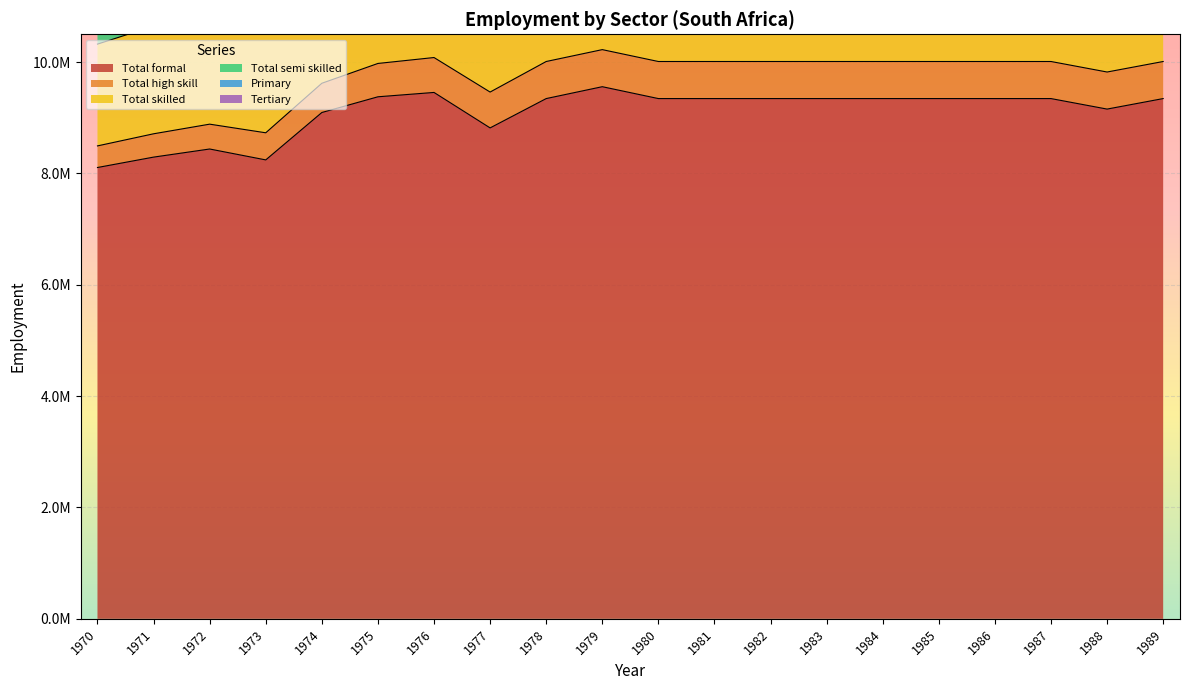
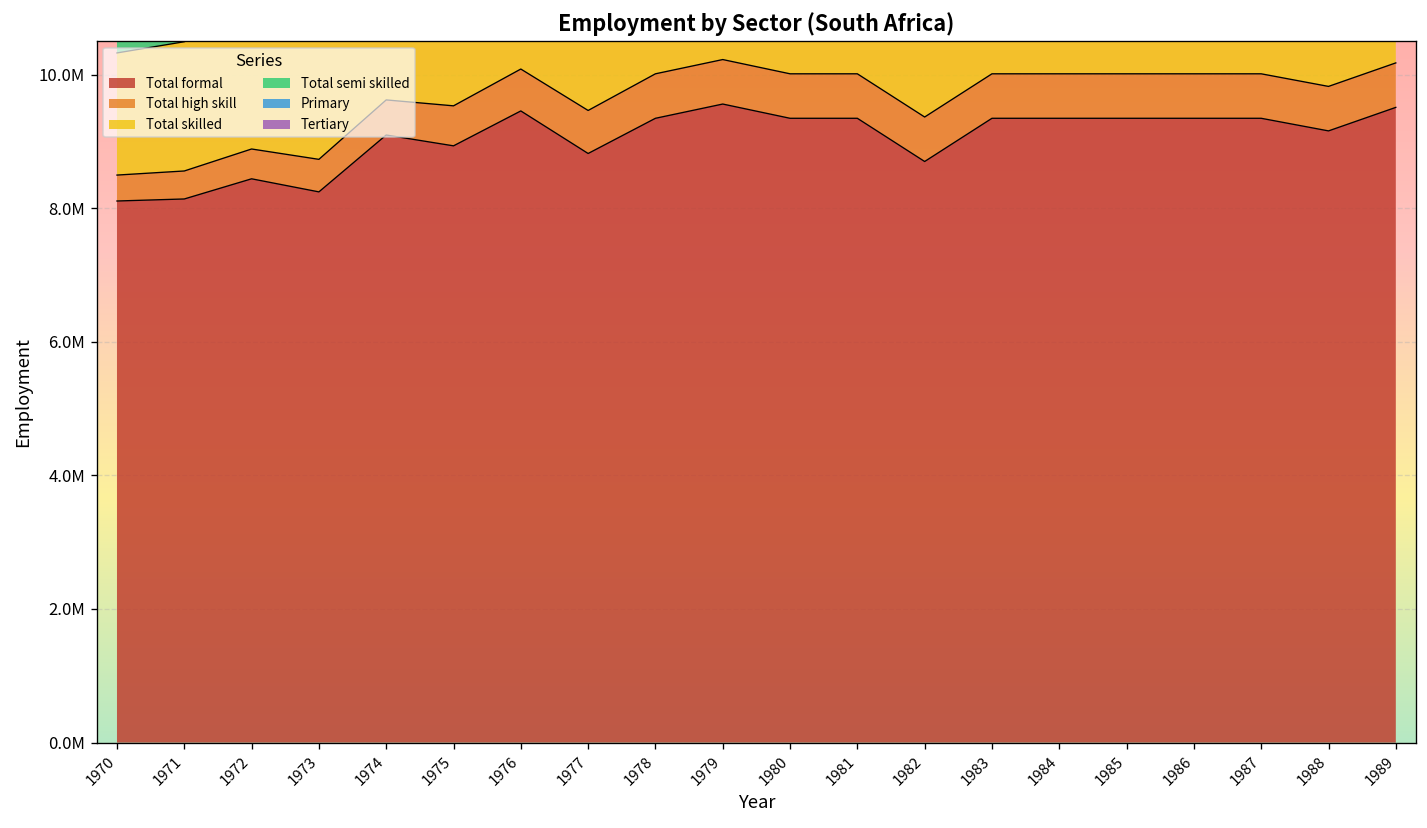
Total formal, 1971: 8300000 -> 8100000
Total formal, 1975: 9400000 -> 8900000
Total formal, 1982: 9300000 -> 8700000
Total formal, 1989: 9300000 -> 9500000
